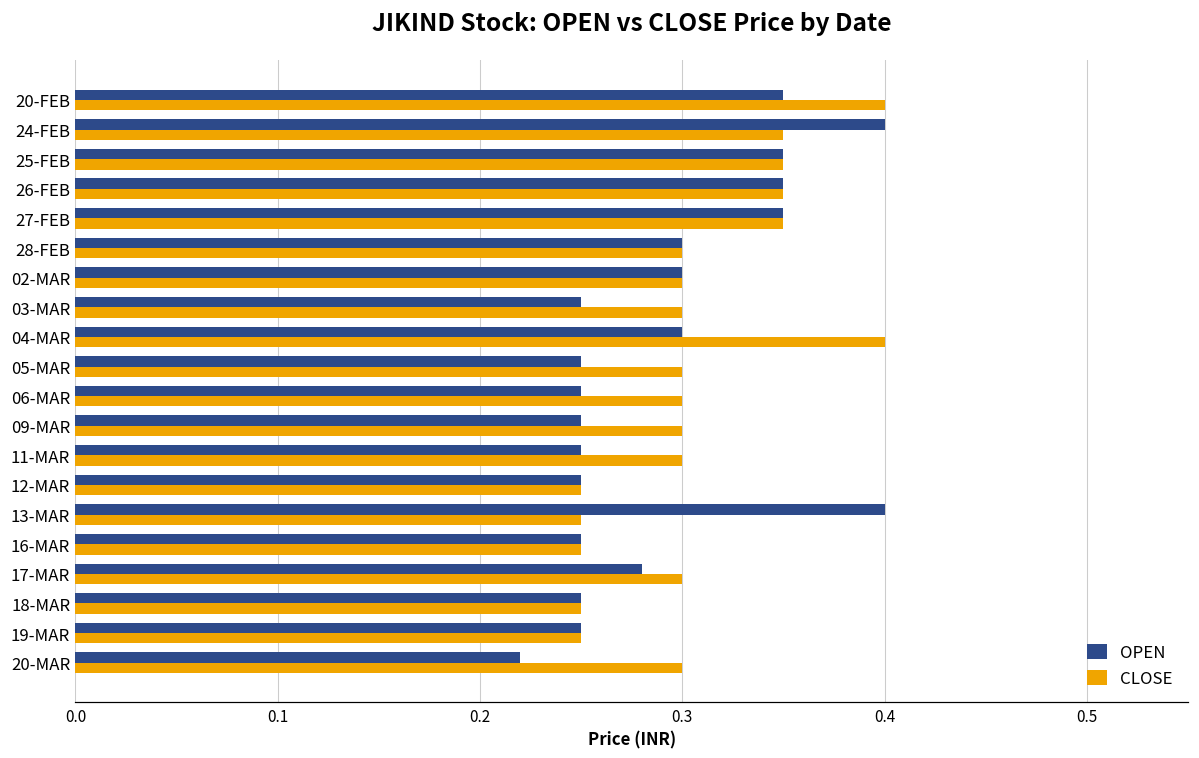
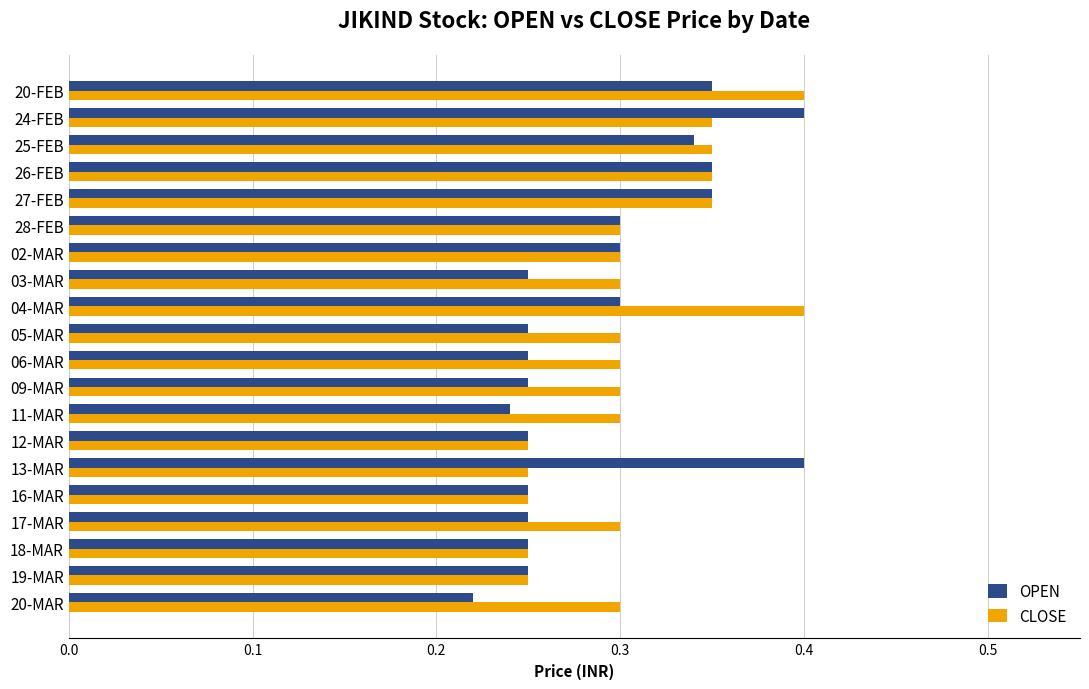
OPEN, 25-FEB: 0.35 -> 0.34
OPEN, 11-MAR: 0.25 -> 0.24
OPEN, 17-MAR: 0.28 -> 0.25
